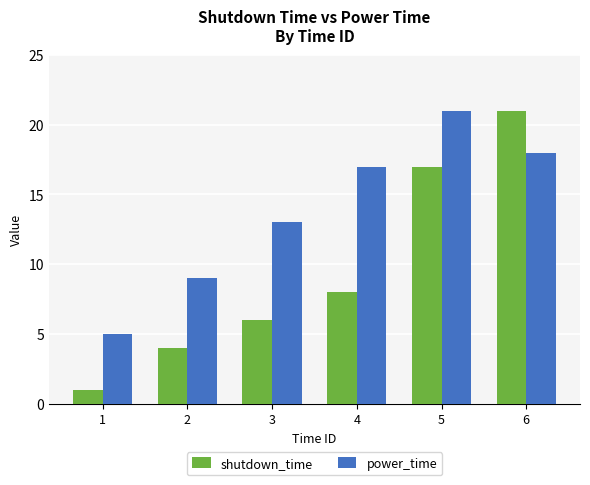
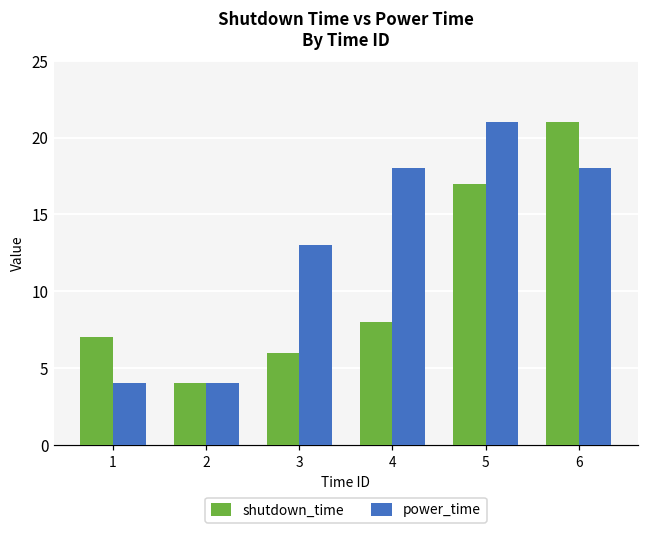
shutdown_time, 1: 1 -> 7
power_time, 1: 5 -> 4
power_time, 2: 9 -> 4
power_time, 4: 17 -> 18
